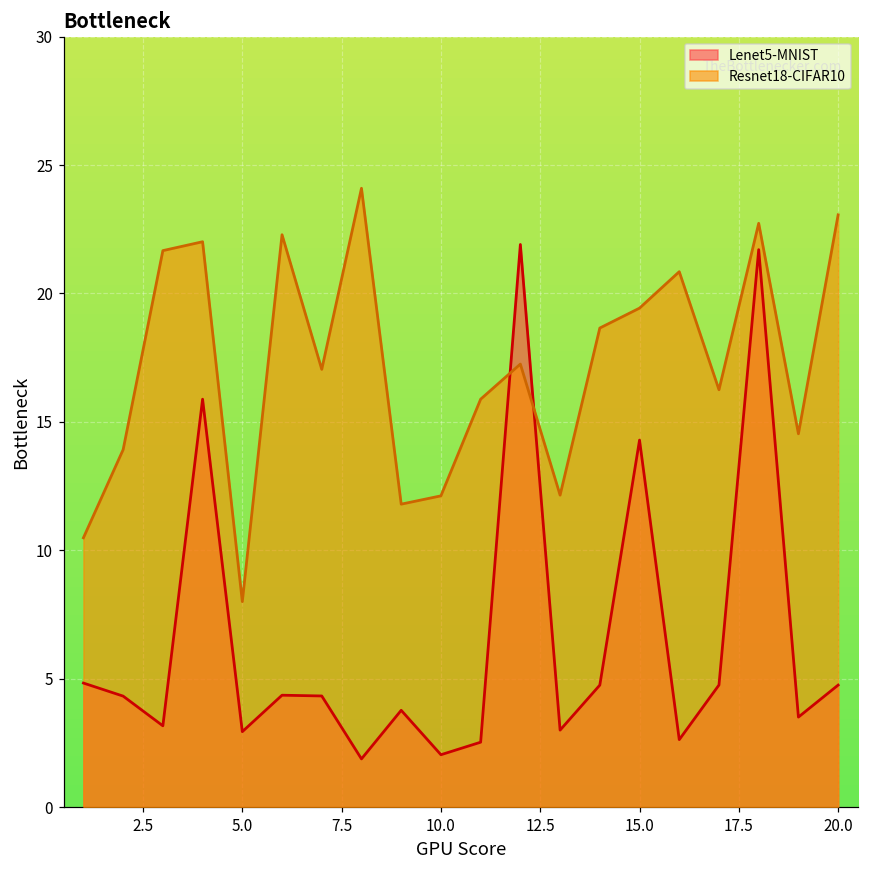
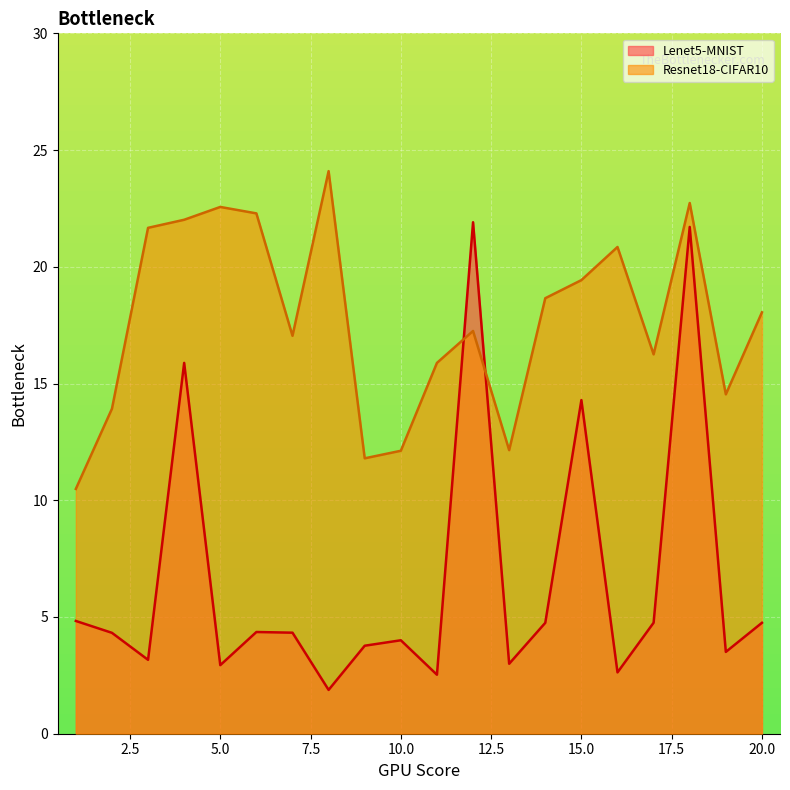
Resnet18-CIFAR10, 5.0: 8.0 -> 22.6
Lenet5-MNIST, 10.0: 2.0 -> 4.0
Resnet18-CIFAR10, 20.0: 23.1 -> 18.0
